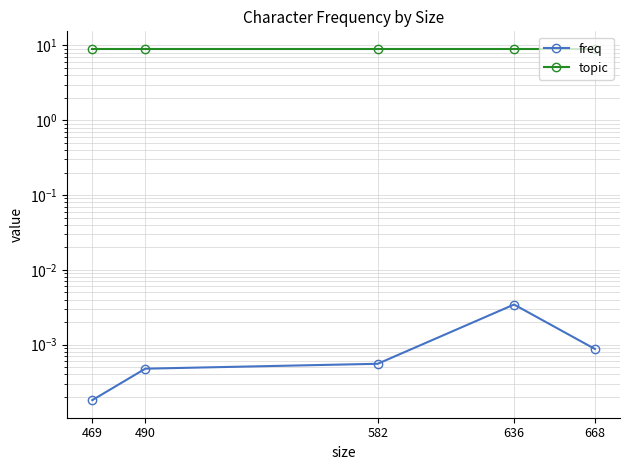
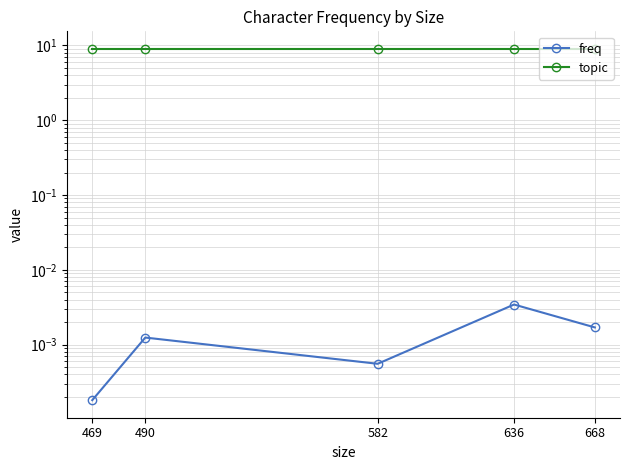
freq, 490: 0.0005 -> 0.0012
freq, 668: 0.0009 -> 0.0017
